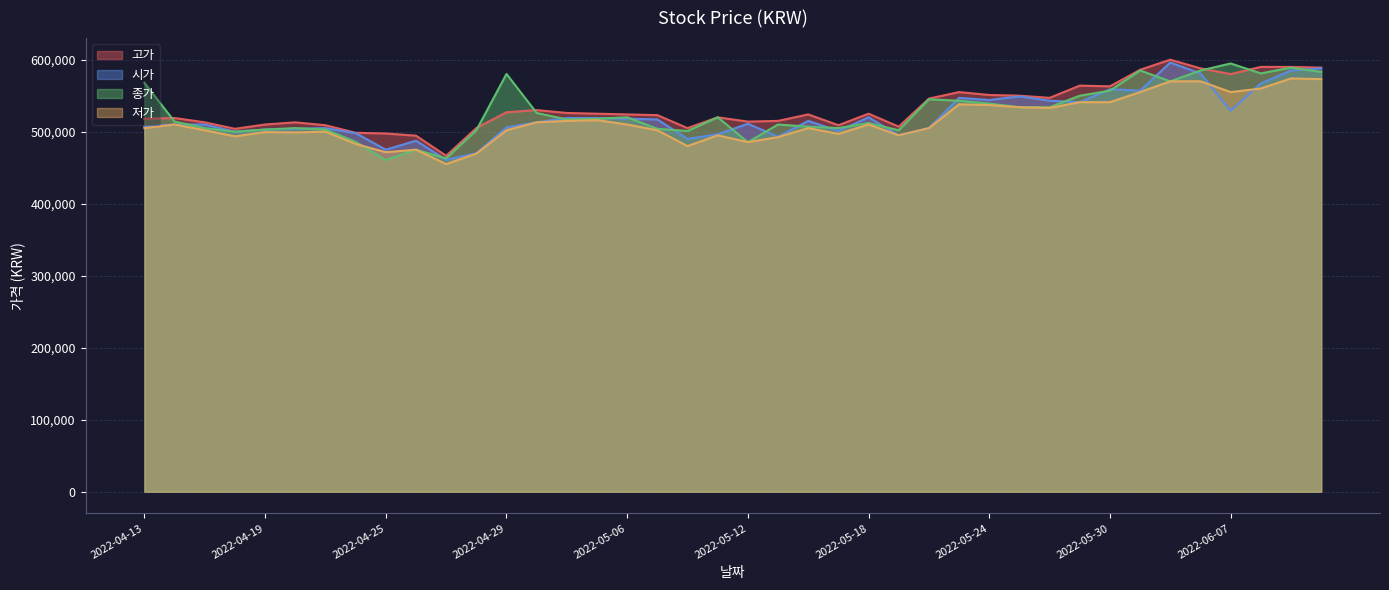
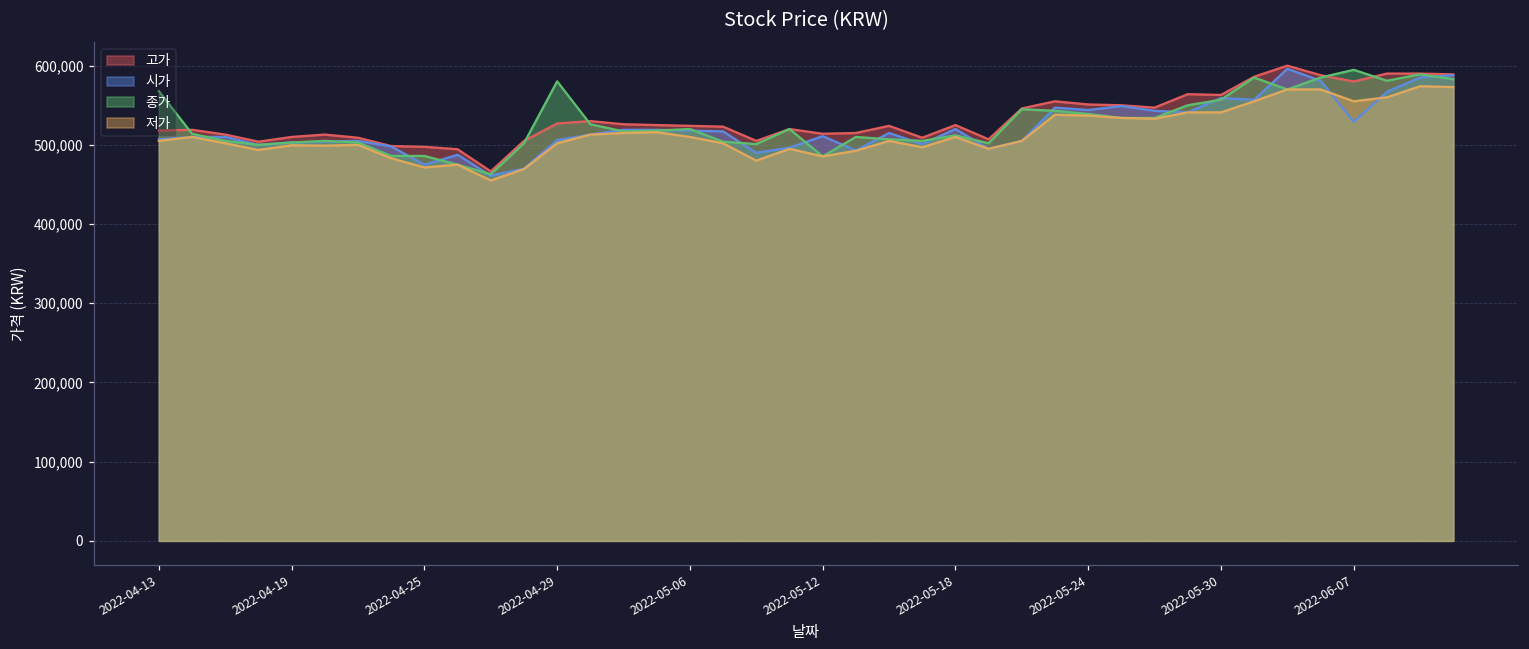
종가, 2022-04-25: 460,000 -> 490,000
